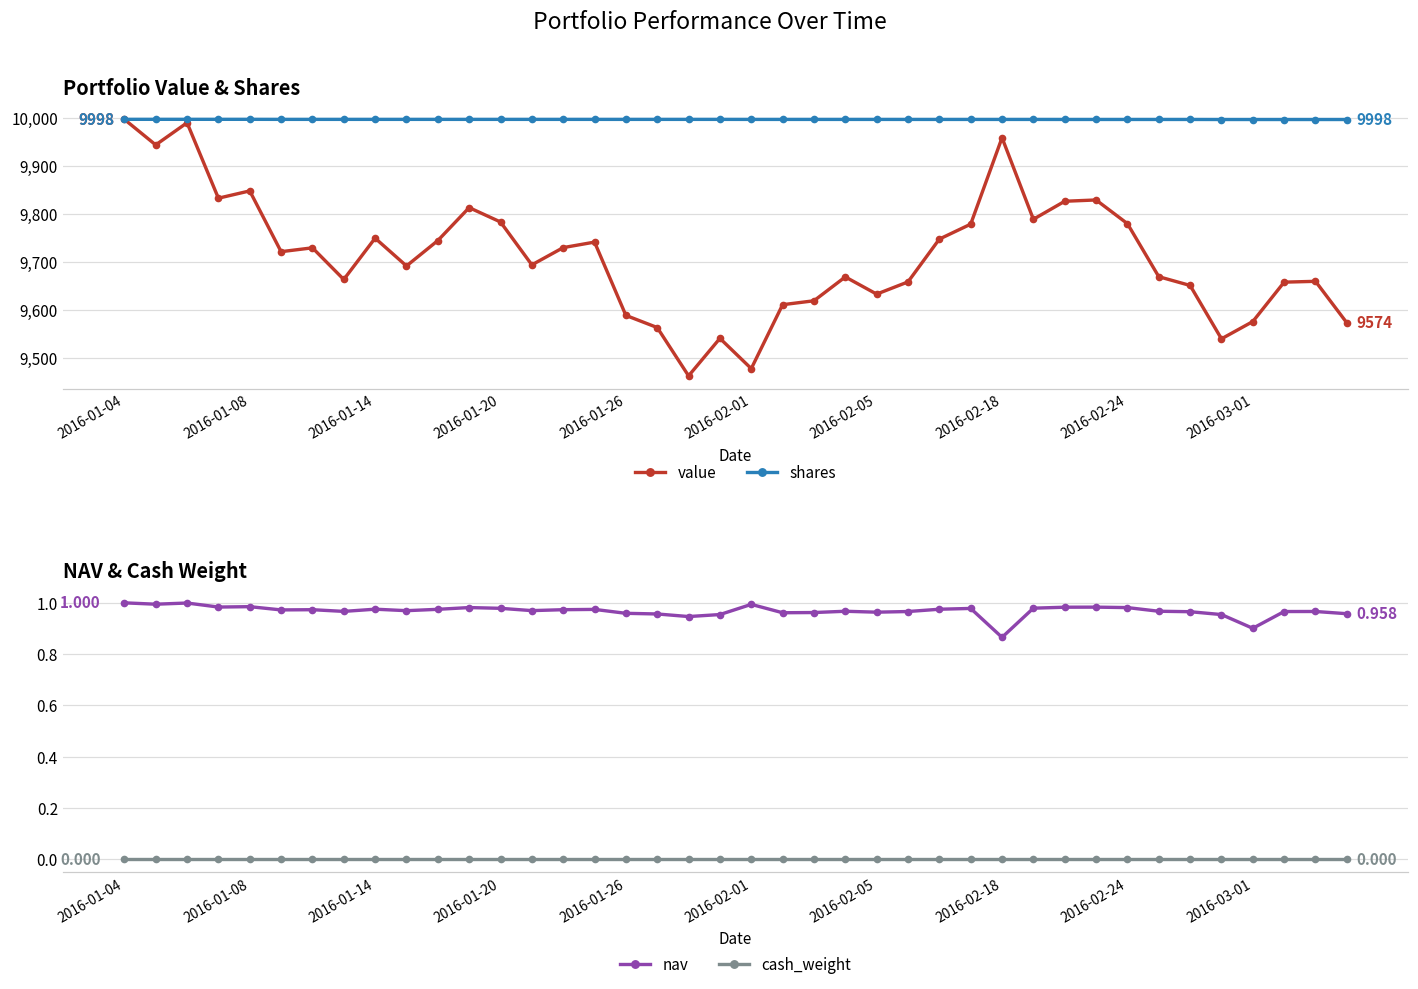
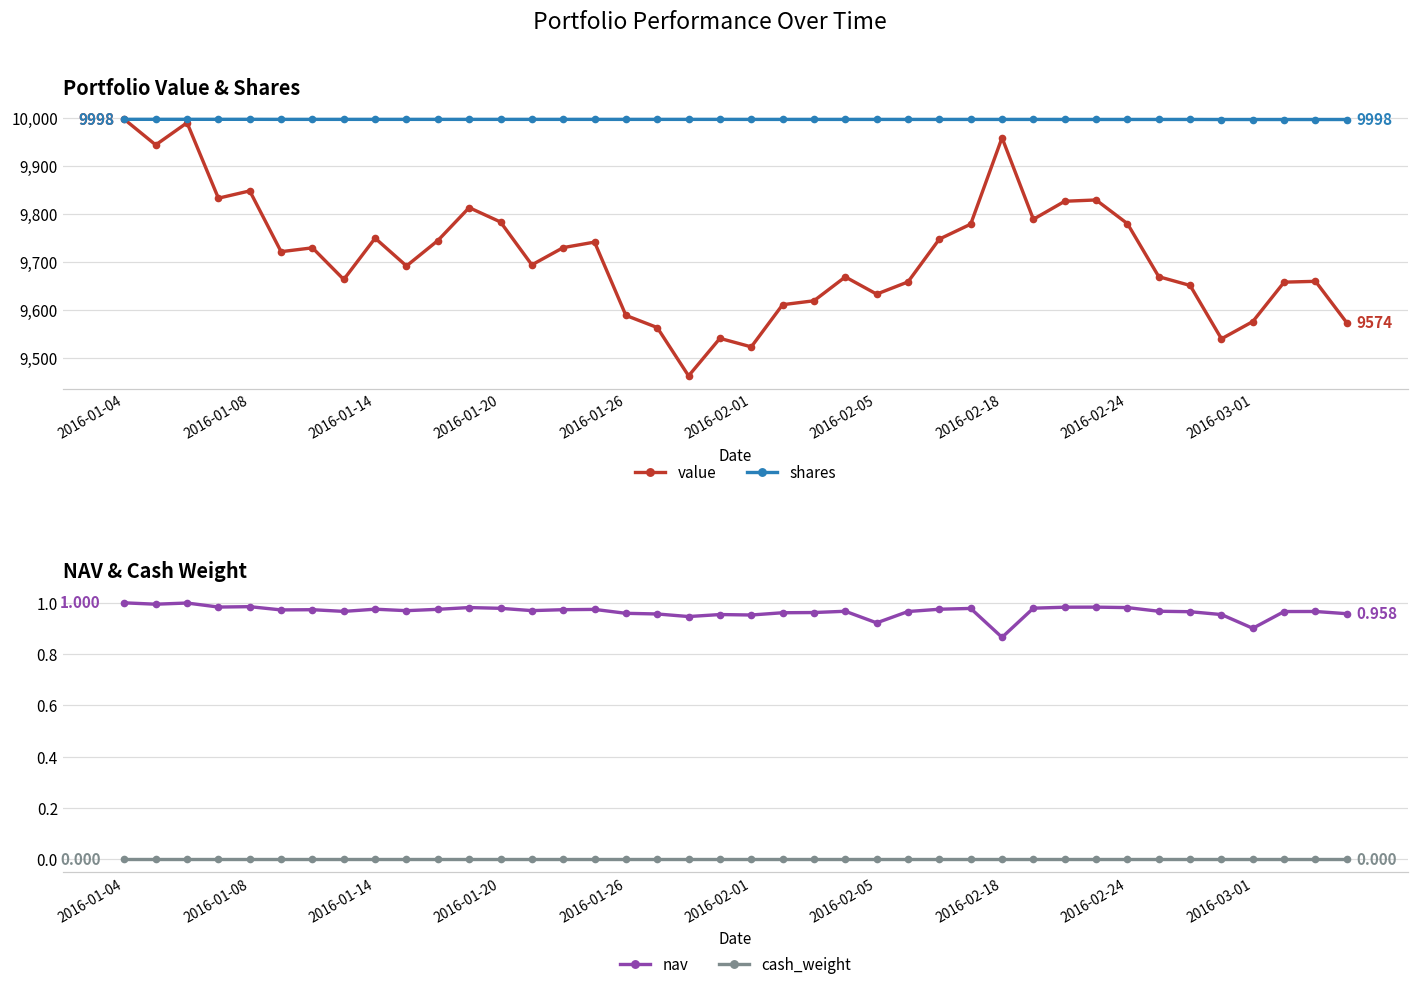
Portfolio Value & Shares, value, 2016-02-01: 9,480 -> 9,520
NAV & Cash Weight, nav, 2016-02-01: 0.99 -> 0.95
NAV & Cash Weight, nav, 2016-02-05: 0.96 -> 0.92
